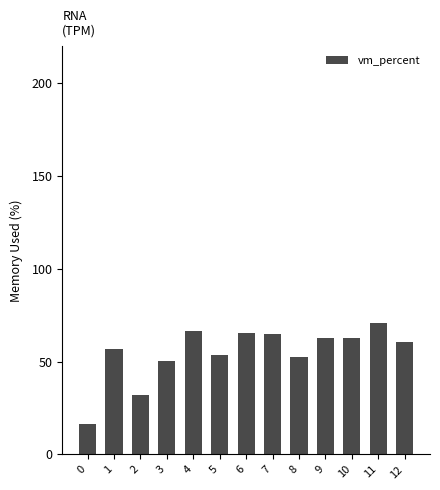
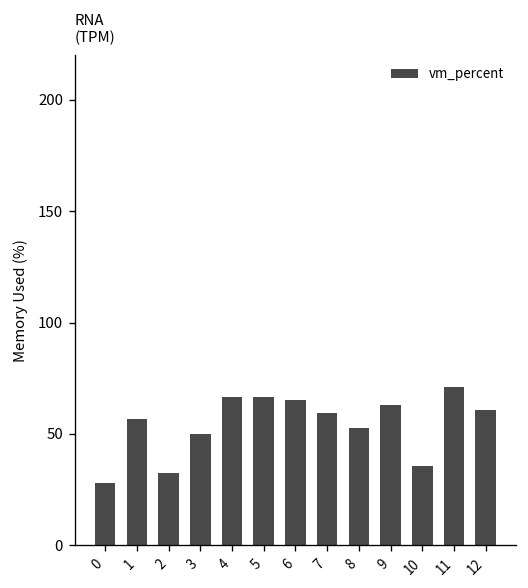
0: 16 -> 28
5: 53 -> 67
7: 65 -> 59
10: 63 -> 36
